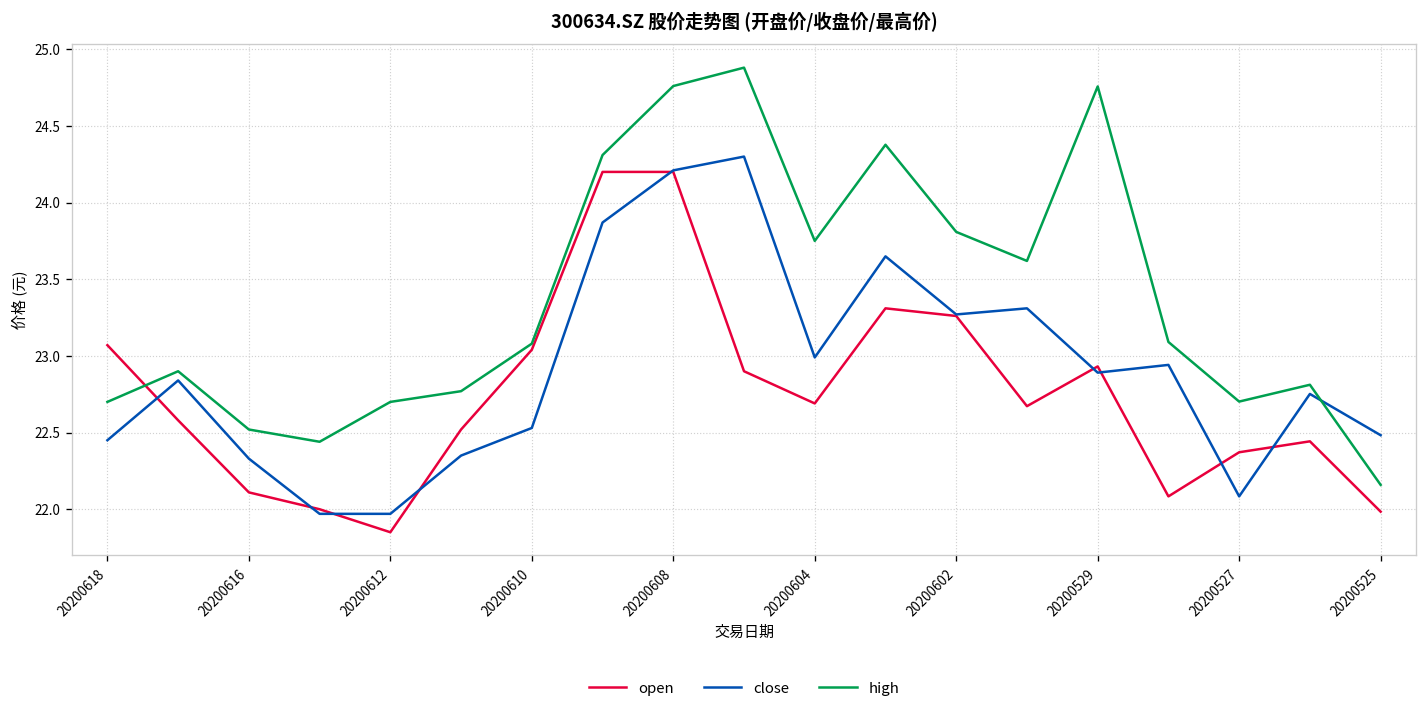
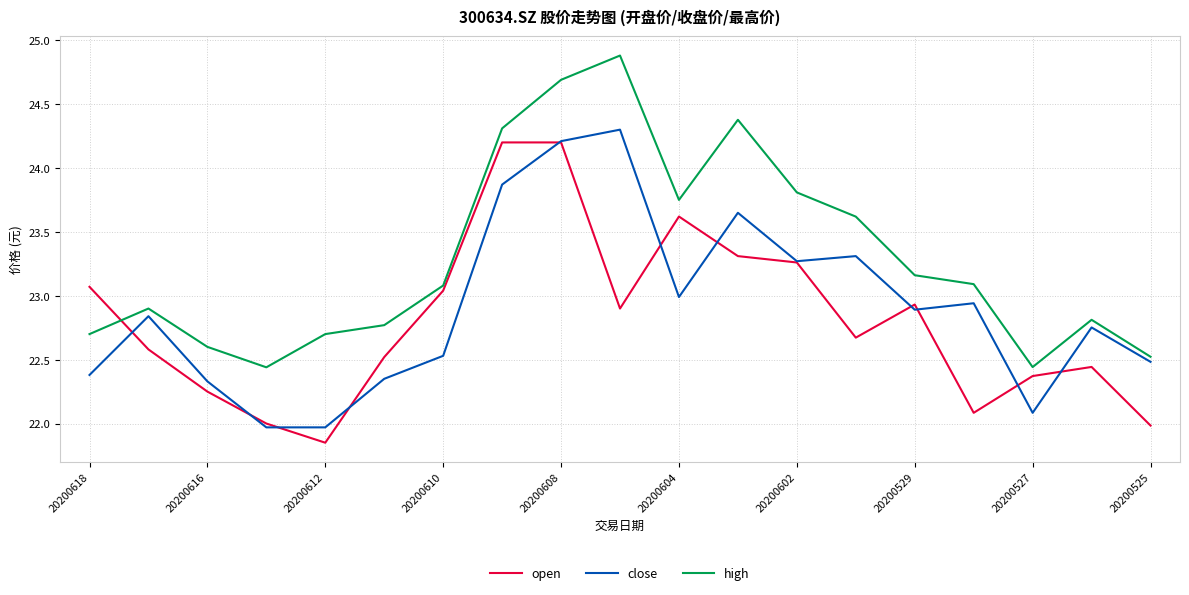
close, 20200618: 22.45 -> 22.38
open, 20200616: 22.11 -> 22.25
high, 20200616: 22.52 -> 22.60
high, 20200608: 24.76 -> 24.69
open, 20200604: 22.69 -> 23.62
high, 20200529: 24.76 -> 23.16
high, 20200527: 22.70 -> 22.44
high, 20200525: 22.16 -> 22.52
